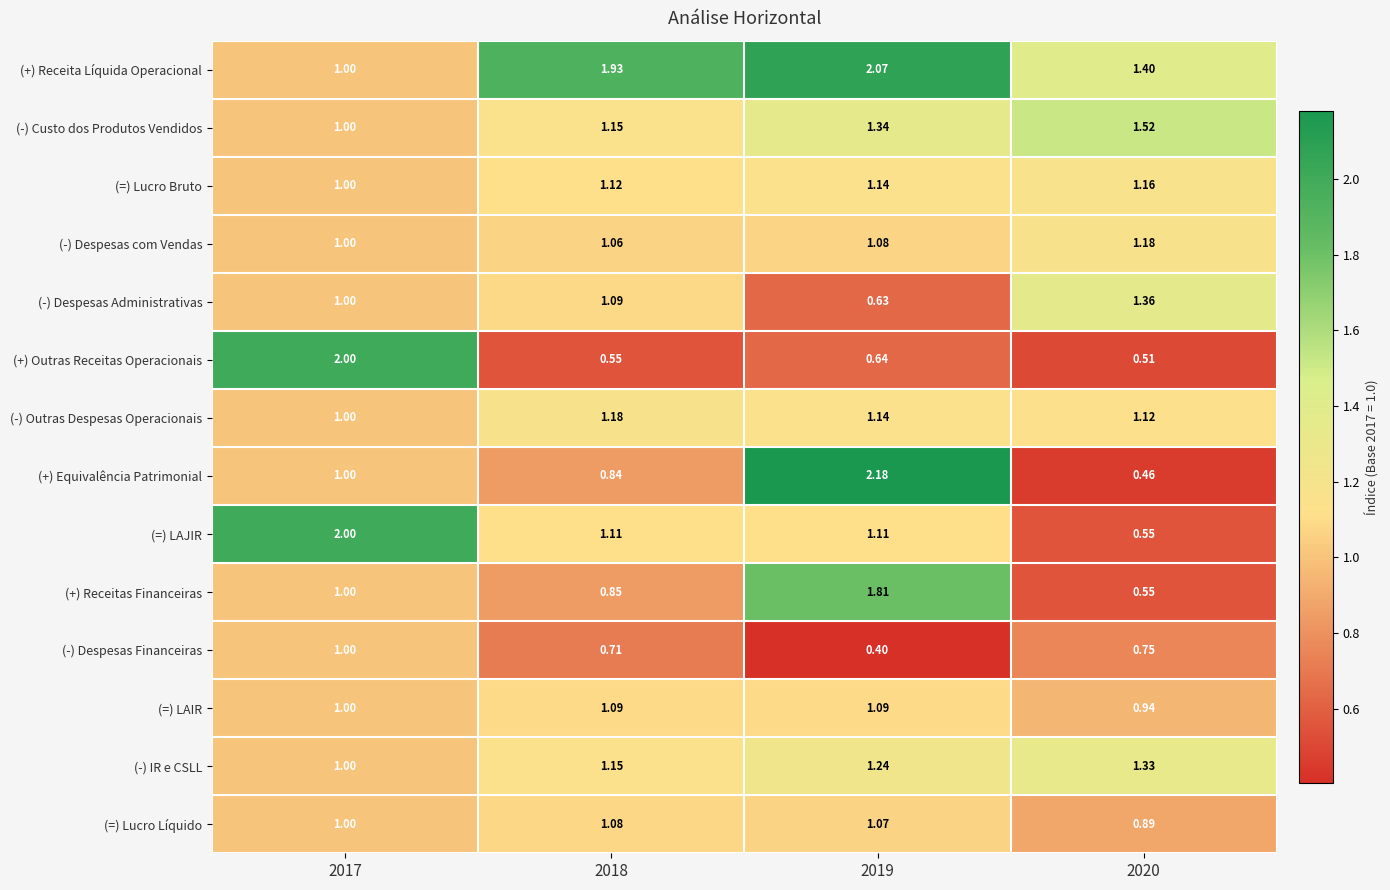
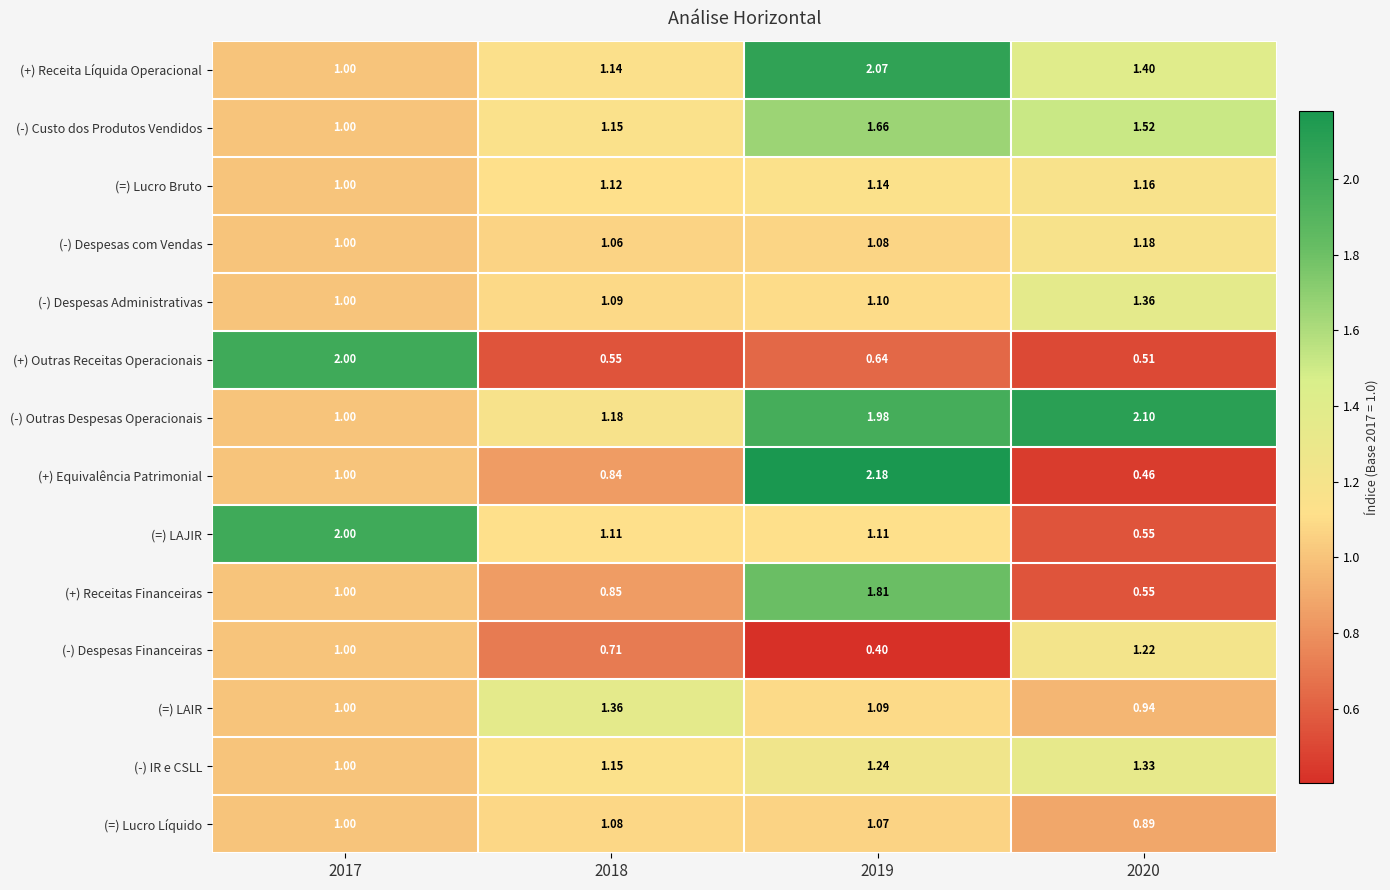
(+) Receita Líquida Operacional, 2018: 1.93 -> 1.14
(-) Custo dos Produtos Vendidos, 2019: 1.34 -> 1.66
(-) Despesas Administrativas, 2019: 0.63 -> 1.10
(-) Outras Despesas Operacionais, 2019: 1.14 -> 1.98
(-) Outras Despesas Operacionais, 2020: 1.12 -> 2.10
(-) Despesas Financeiras, 2020: 0.75 -> 1.22
(=) LAIR, 2018: 1.09 -> 1.36
